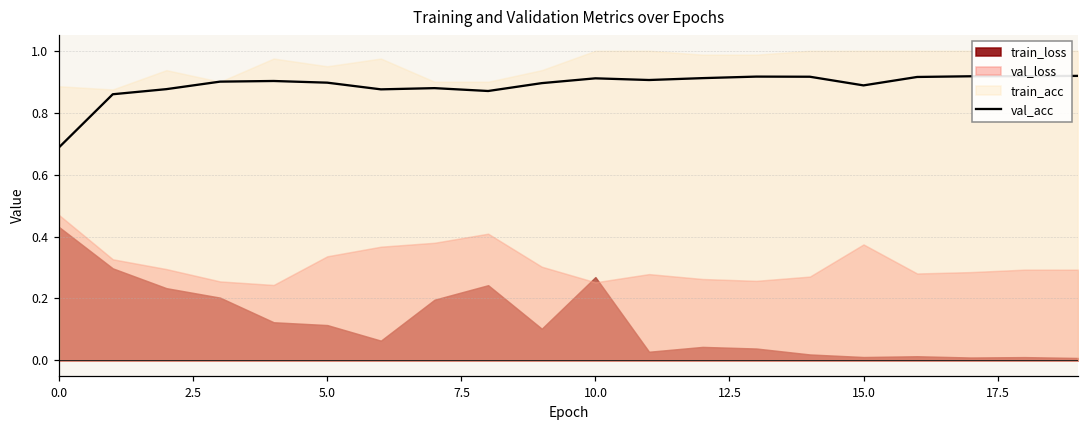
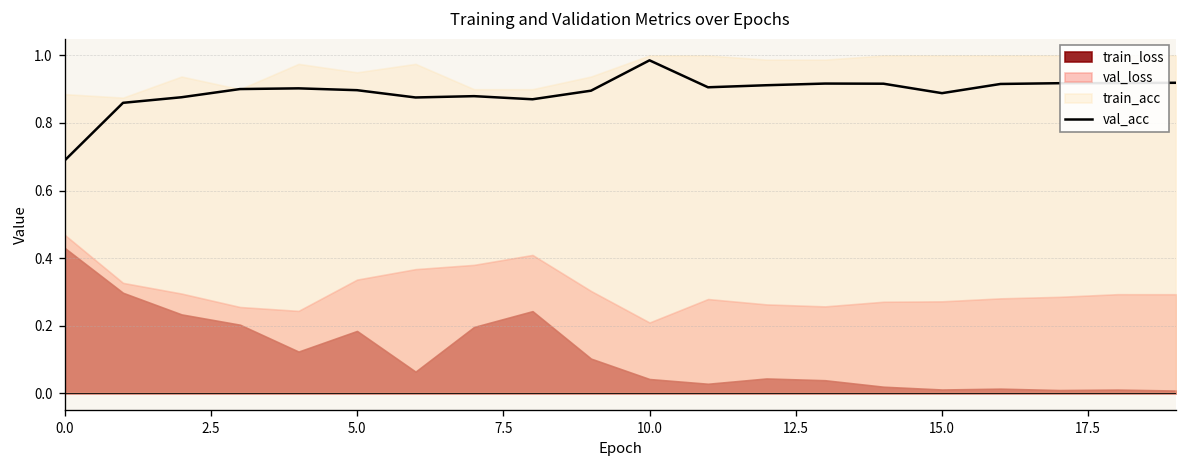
train_loss, 5.0: 0.11 -> 0.18
val_acc, 10.0: 0.91 -> 0.99
train_loss, 10.0: 0.27 -> 0.04
val_loss, 10.0: 0.25 -> 0.21
val_loss, 15.0: 0.37 -> 0.27
